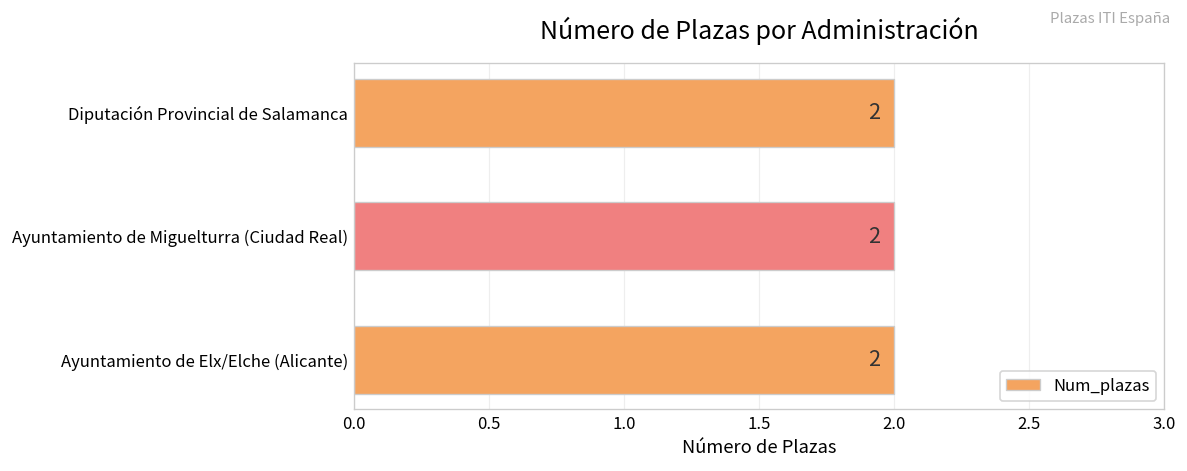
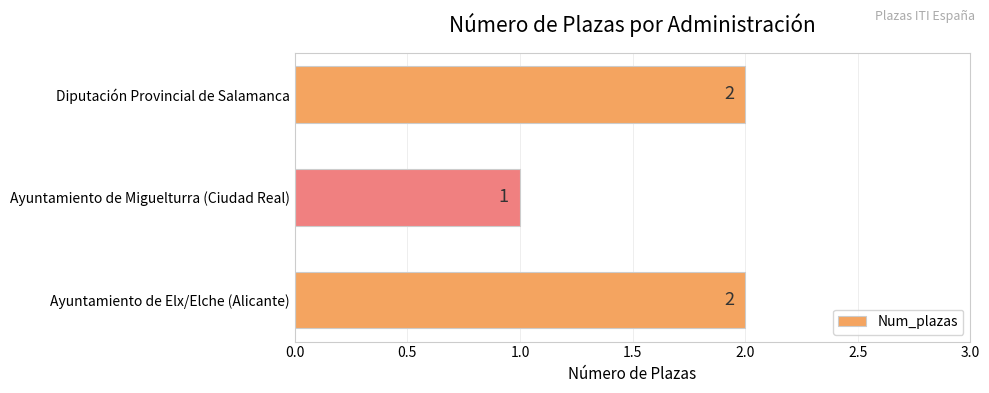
Ayuntamiento de Miguelturra (Ciudad Real): 2 -> 1
